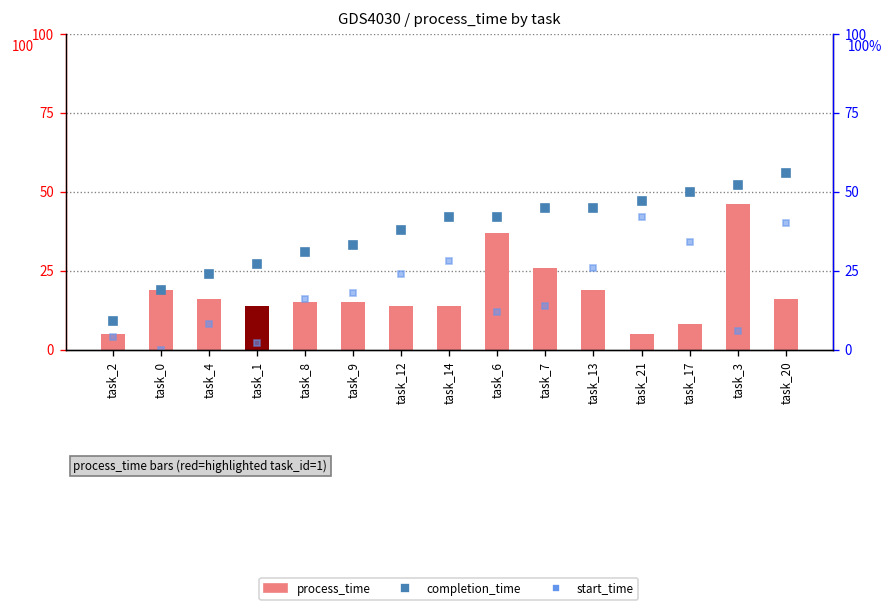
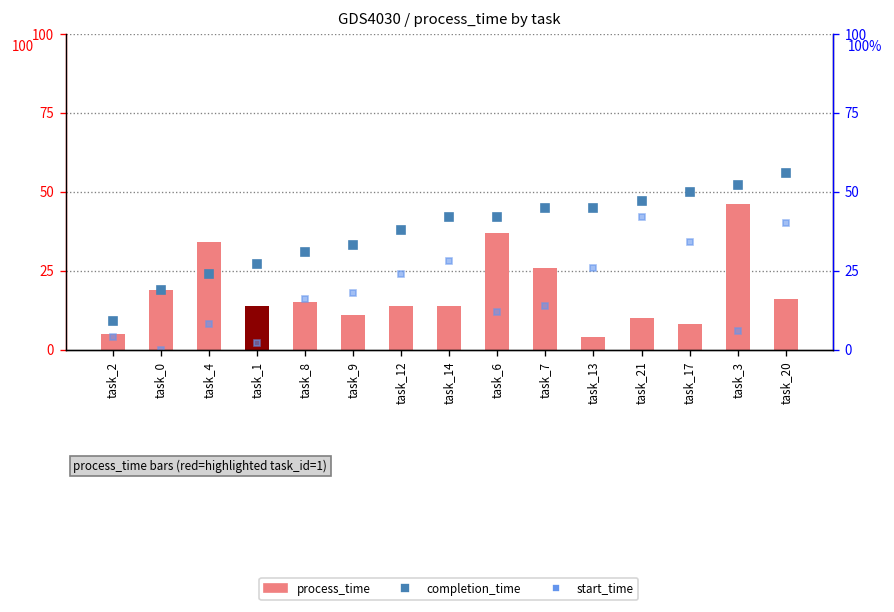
process_time, task_4: 16 -> 34
process_time, task_9: 15 -> 11
process_time, task_13: 19 -> 4
process_time, task_21: 5 -> 10
